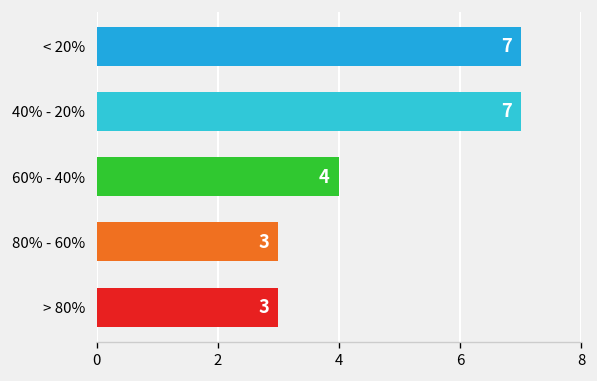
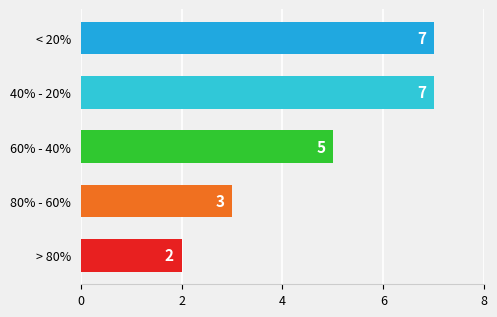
60% - 40%: 4 -> 5
> 80%: 3 -> 2
